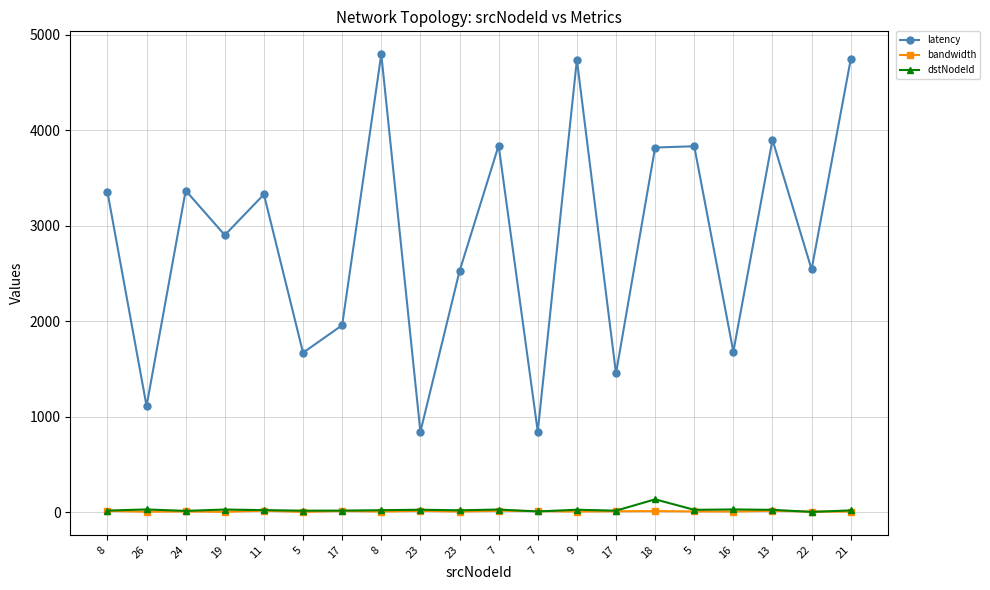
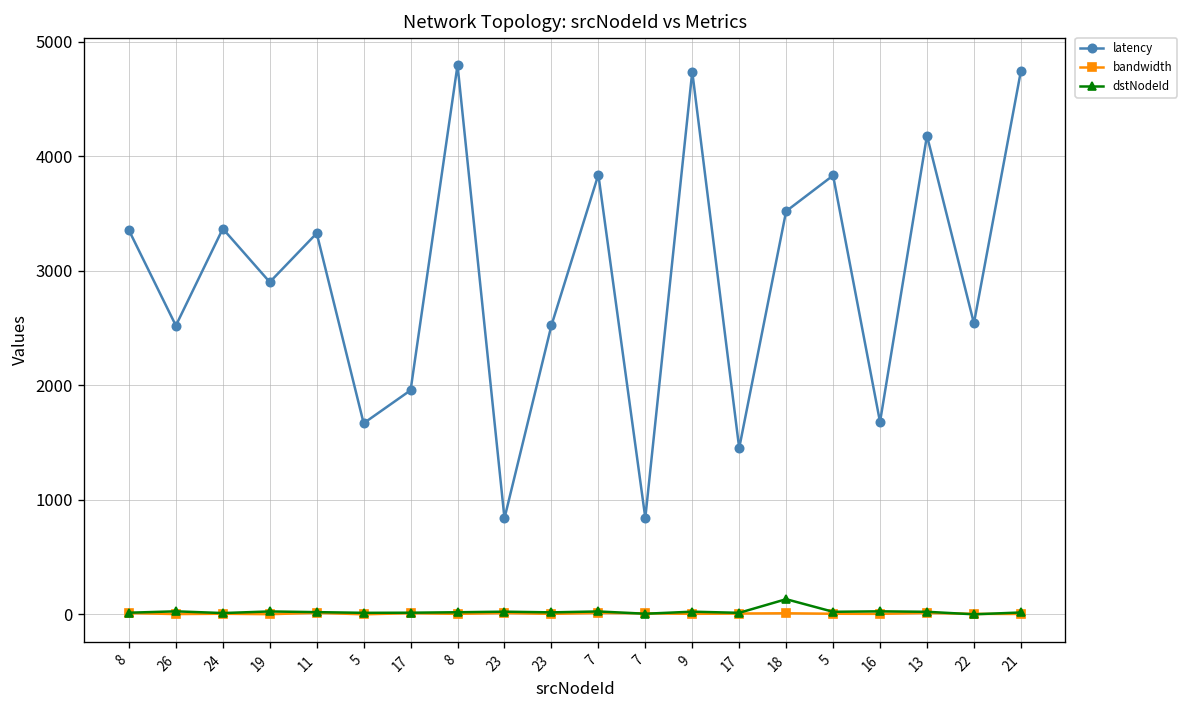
latency, 26: 1100 -> 2500
latency, 18: 3800 -> 3500
latency, 13: 3900 -> 4200
